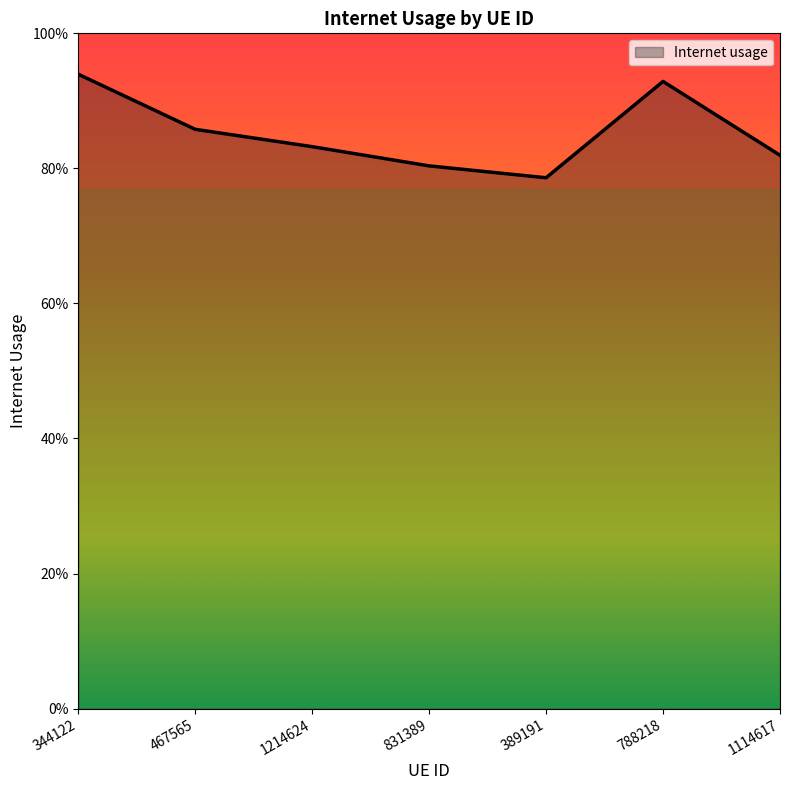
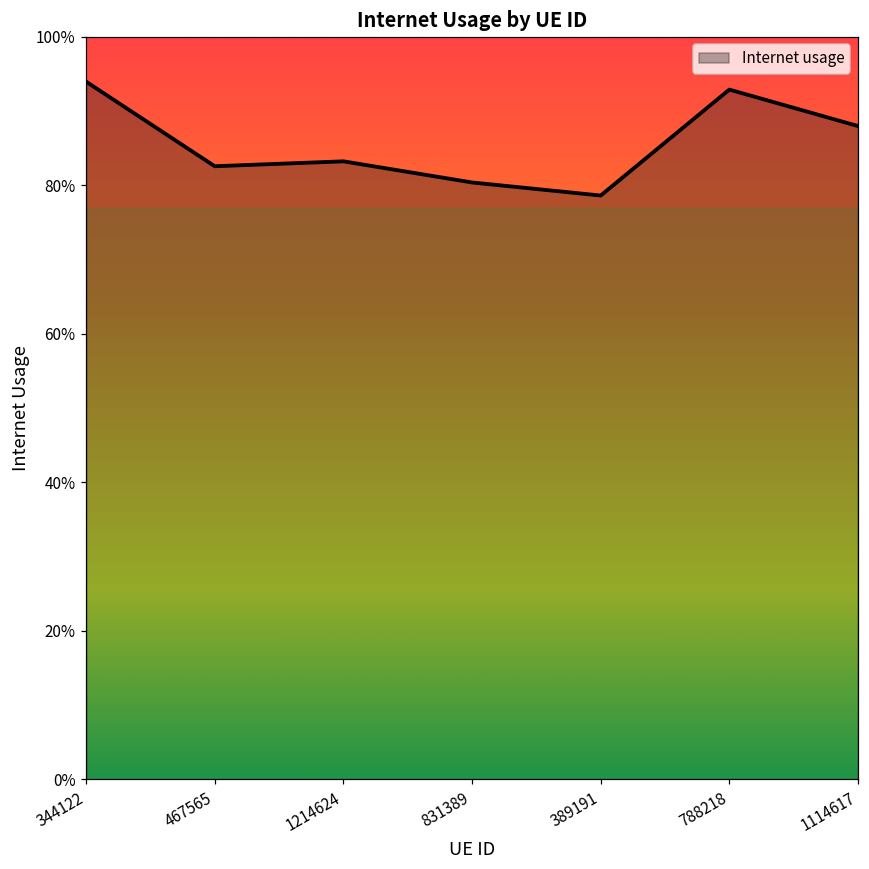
467565: 86% -> 83%
1114617: 82% -> 88%
